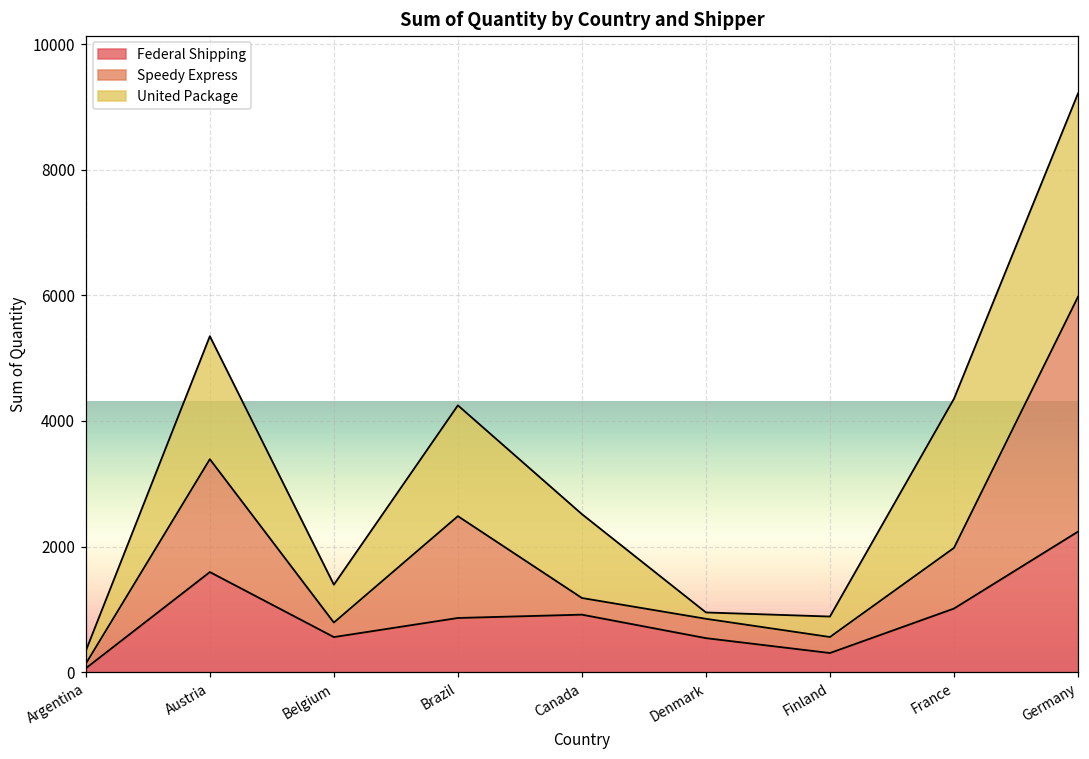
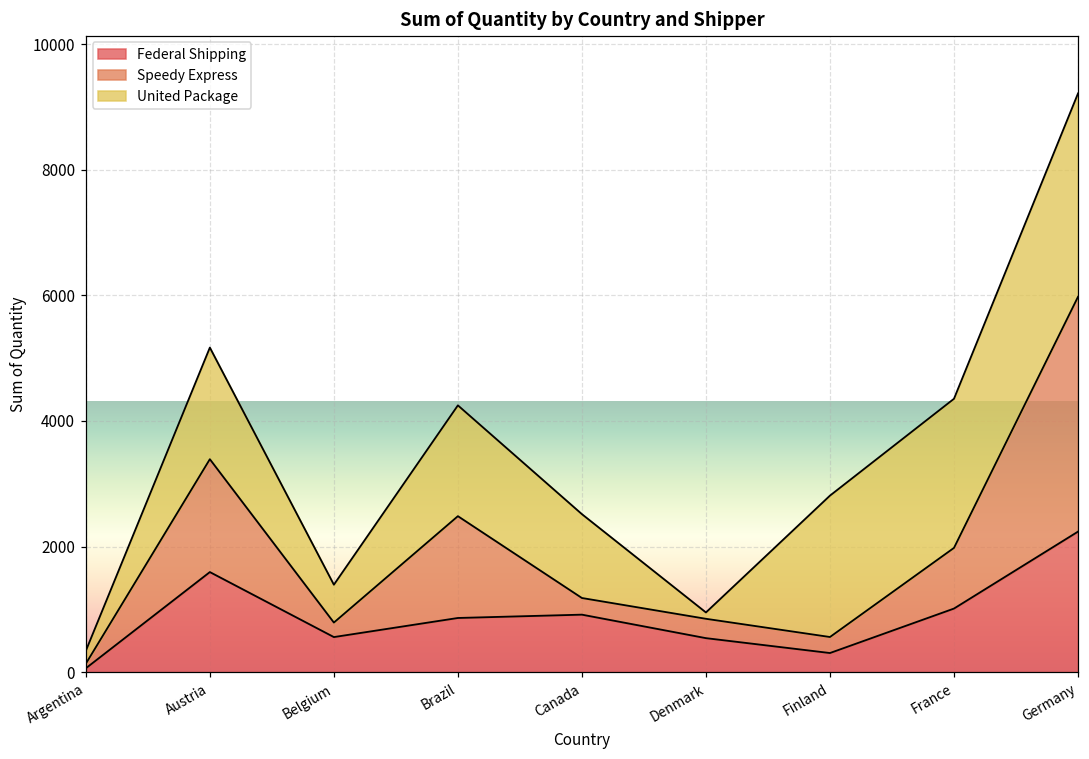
United Package, Austria: 2000 -> 1800
United Package, Finland: 300 -> 2300
